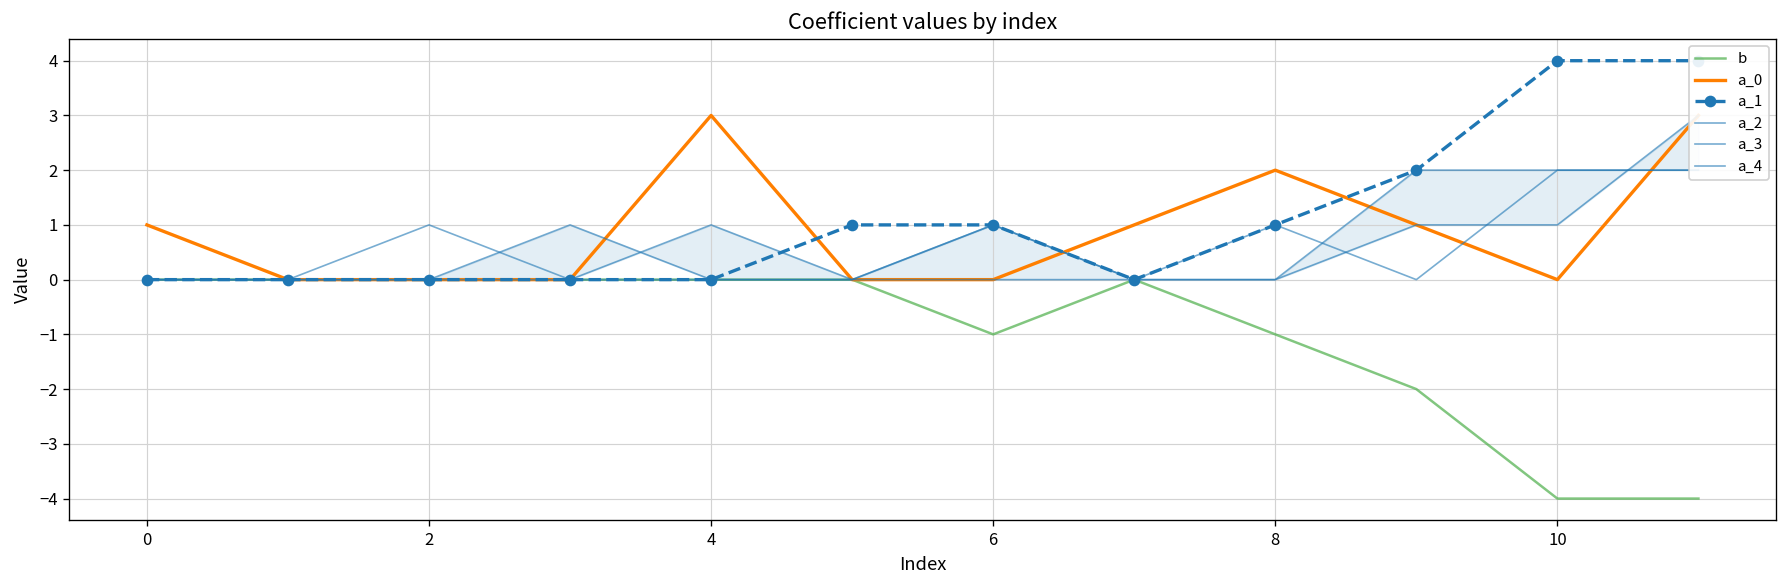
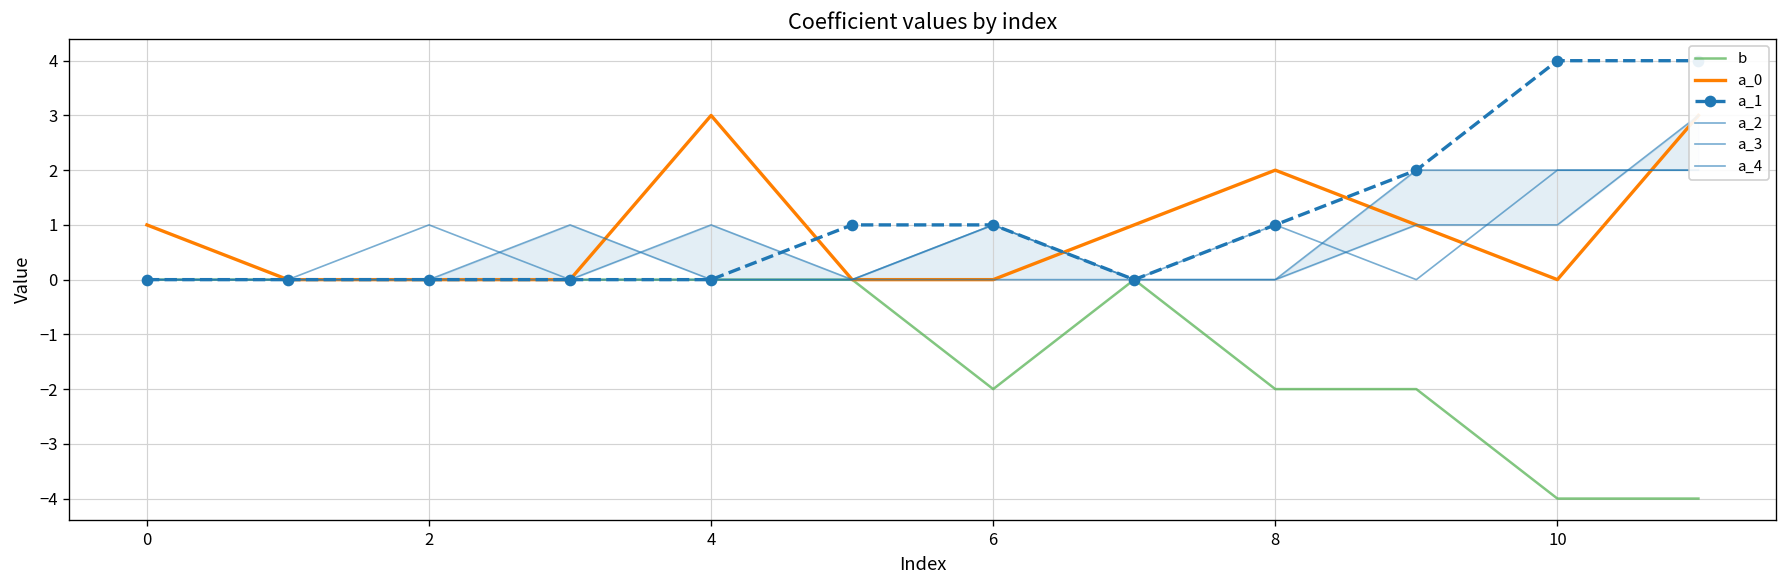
b, 6: -1 -> -2
b, 8: -1 -> -2
